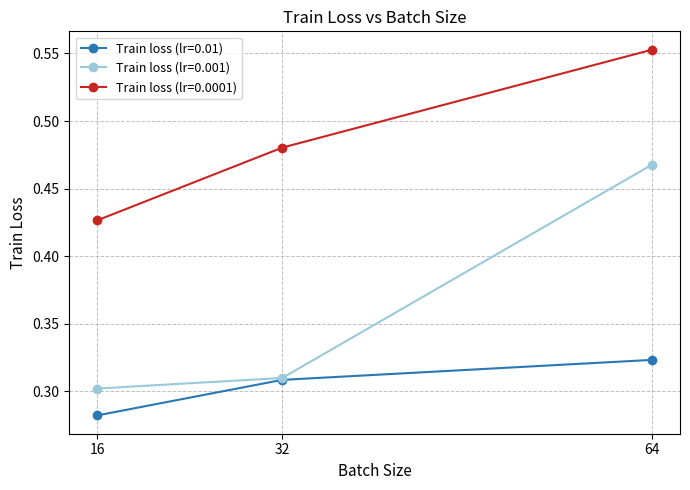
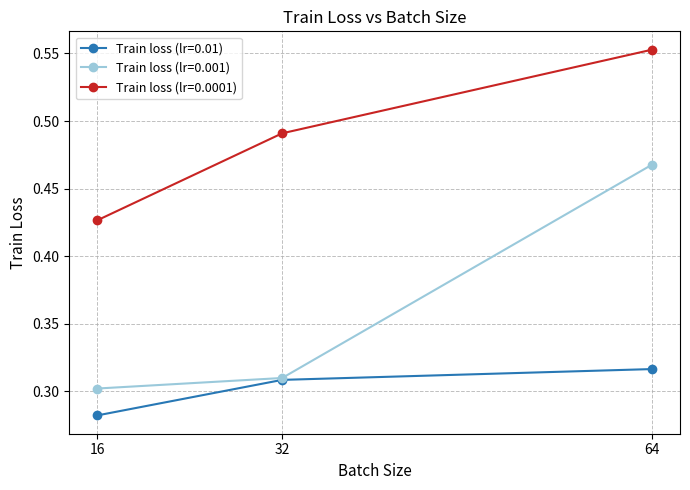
Train loss (lr=0.0001), 32: 0.480 -> 0.491
Train loss (lr=0.01), 64: 0.323 -> 0.317
